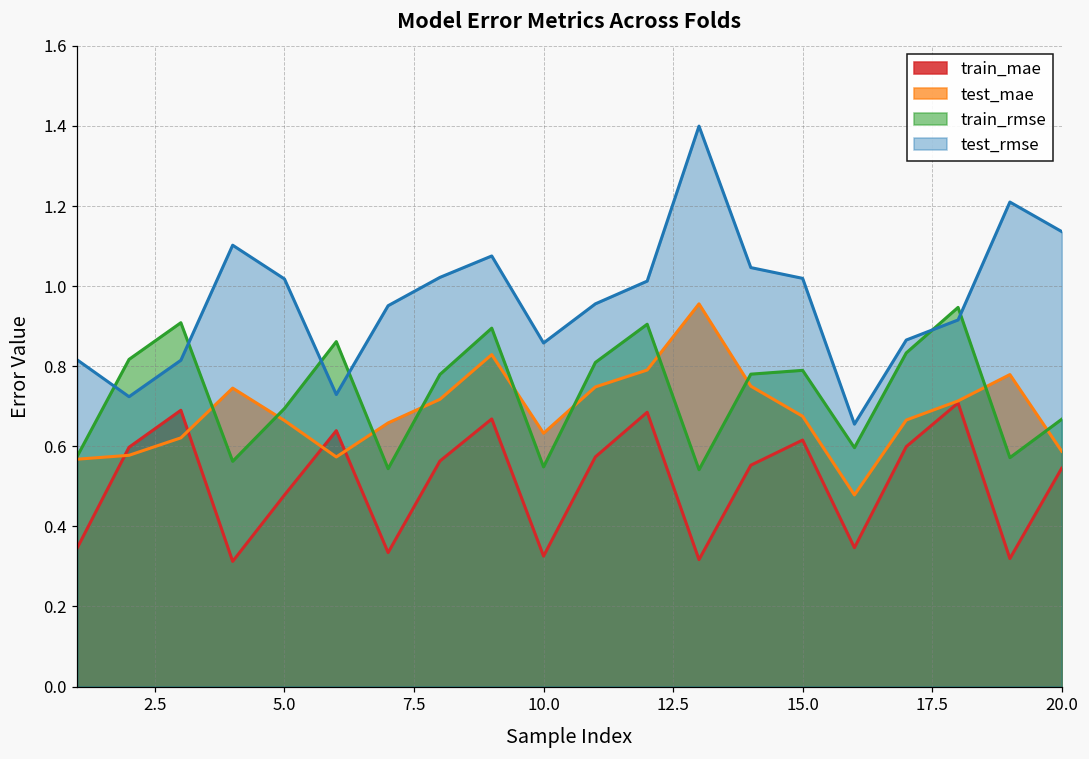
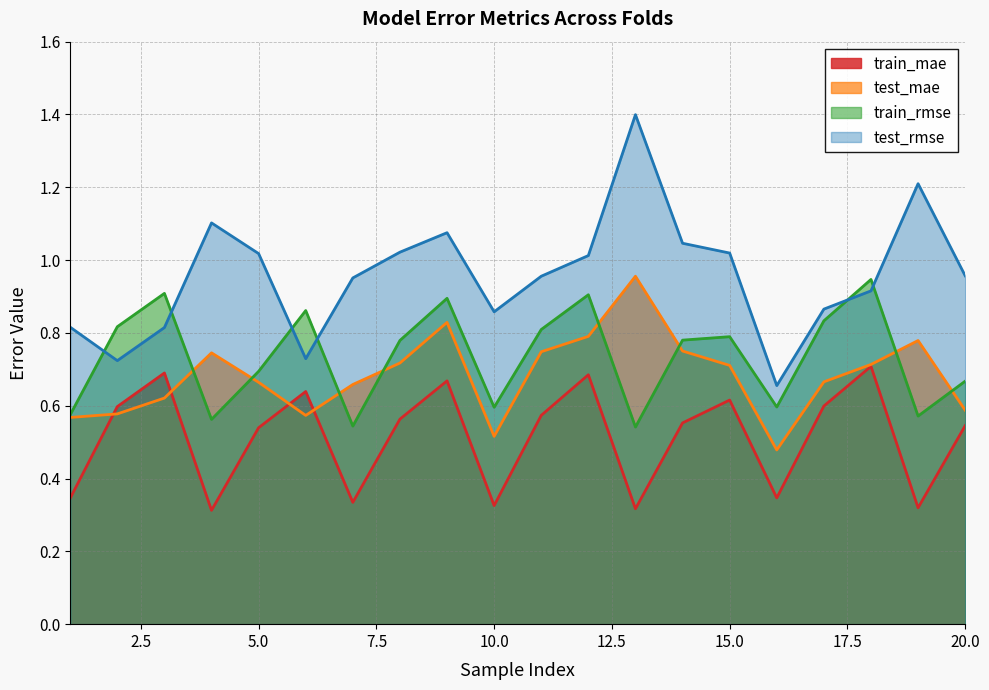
train_mae, 5.0: 0.48 -> 0.54
test_mae, 10.0: 0.63 -> 0.52
train_rmse, 10.0: 0.55 -> 0.60
test_mae, 15.0: 0.67 -> 0.71
test_rmse, 20.0: 1.14 -> 0.96
